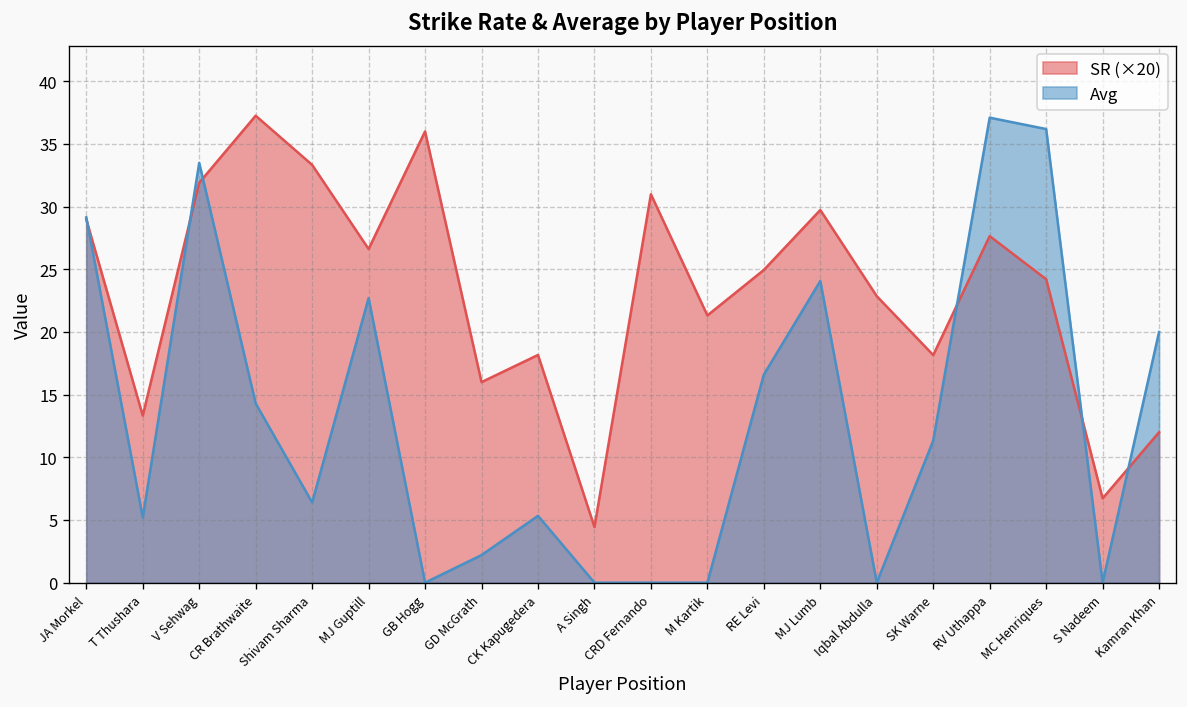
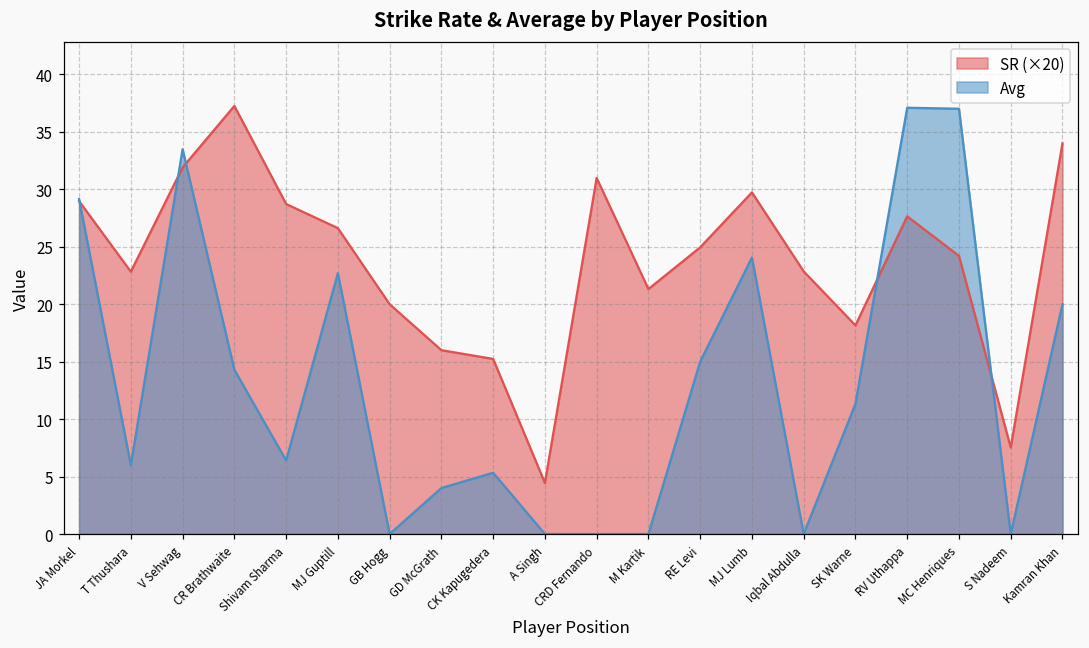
SR (×20), T Thushara: 13.3 -> 22.8
Avg, T Thushara: 5.2 -> 6.0
SR (×20), Shivam Sharma: 33.3 -> 28.7
SR (×20), GB Hogg: 36.0 -> 20.0
Avg, GD McGrath: 2.2 -> 4.0
SR (×20), CK Kapugedera: 18.2 -> 15.2
Avg, RE Levi: 16.6 -> 15.0
Avg, MC Henriques: 36.2 -> 37.0
SR (×20), S Nadeem: 6.7 -> 7.5
SR (×20), Kamran Khan: 12.0 -> 34.0
